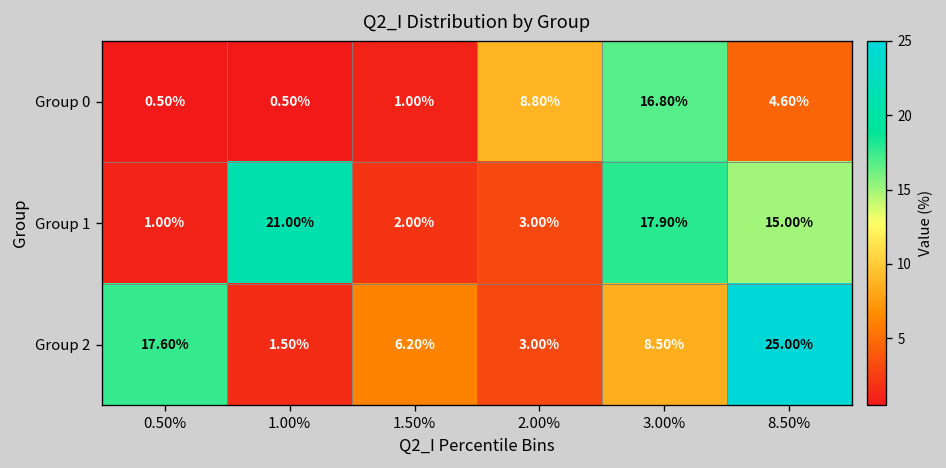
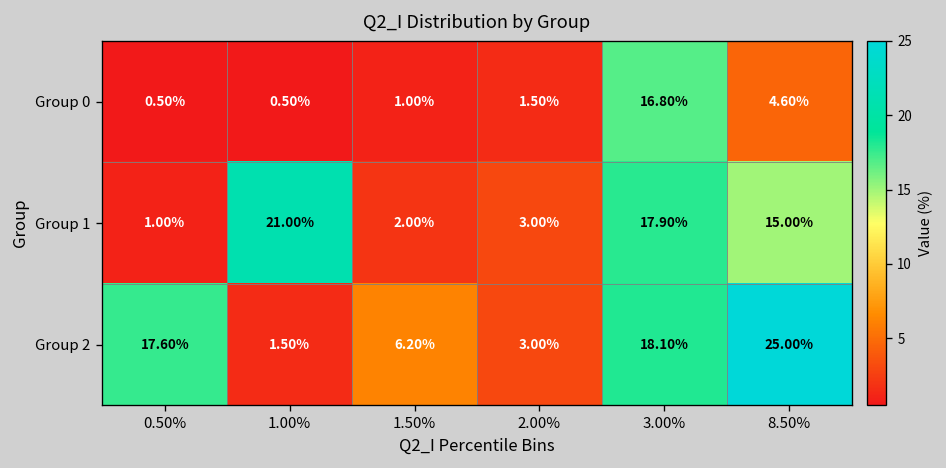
Group 0, 2.00%: 8.80% -> 1.50%
Group 2, 3.00%: 8.50% -> 18.10%
